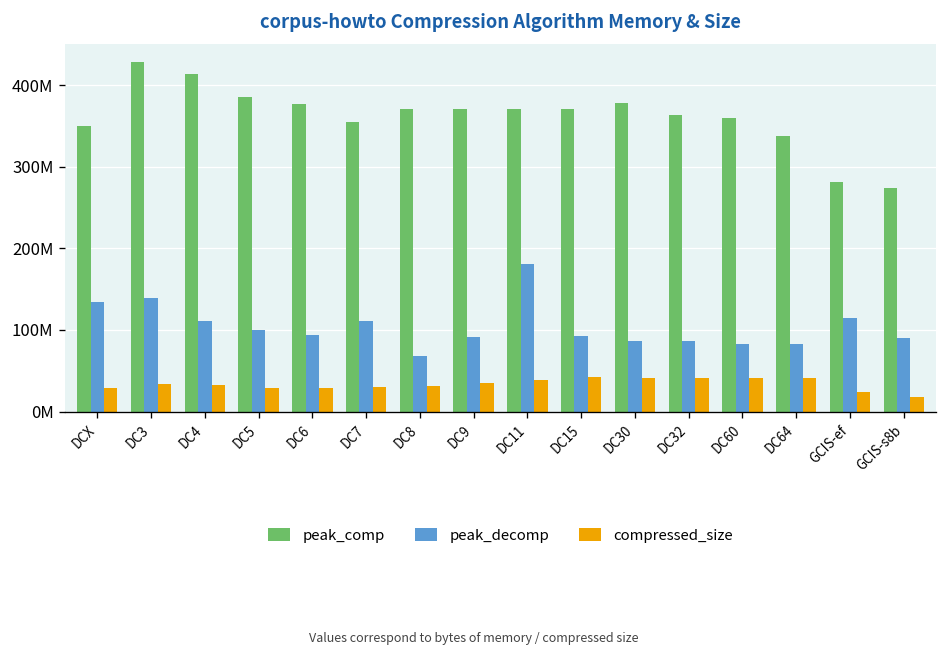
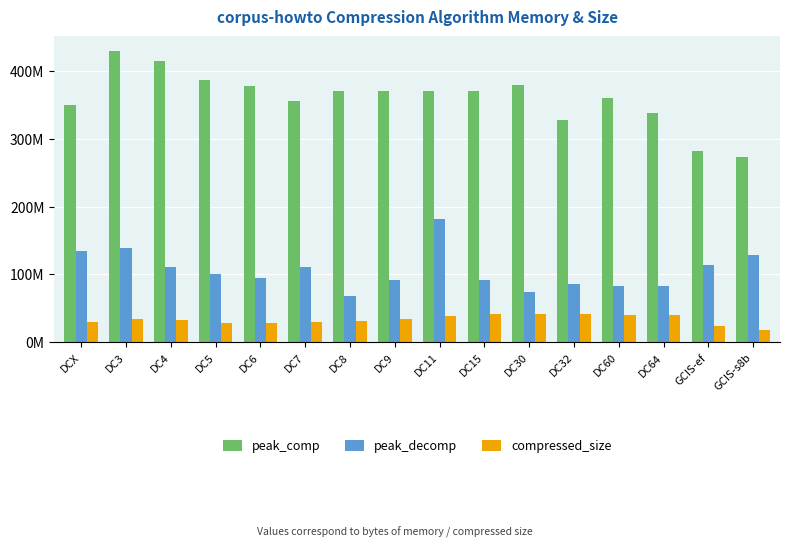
peak_decomp, DC30: 90000000 -> 70000000
peak_comp, DC32: 360000000 -> 330000000
peak_decomp, GCIS-s8b: 90000000 -> 130000000
